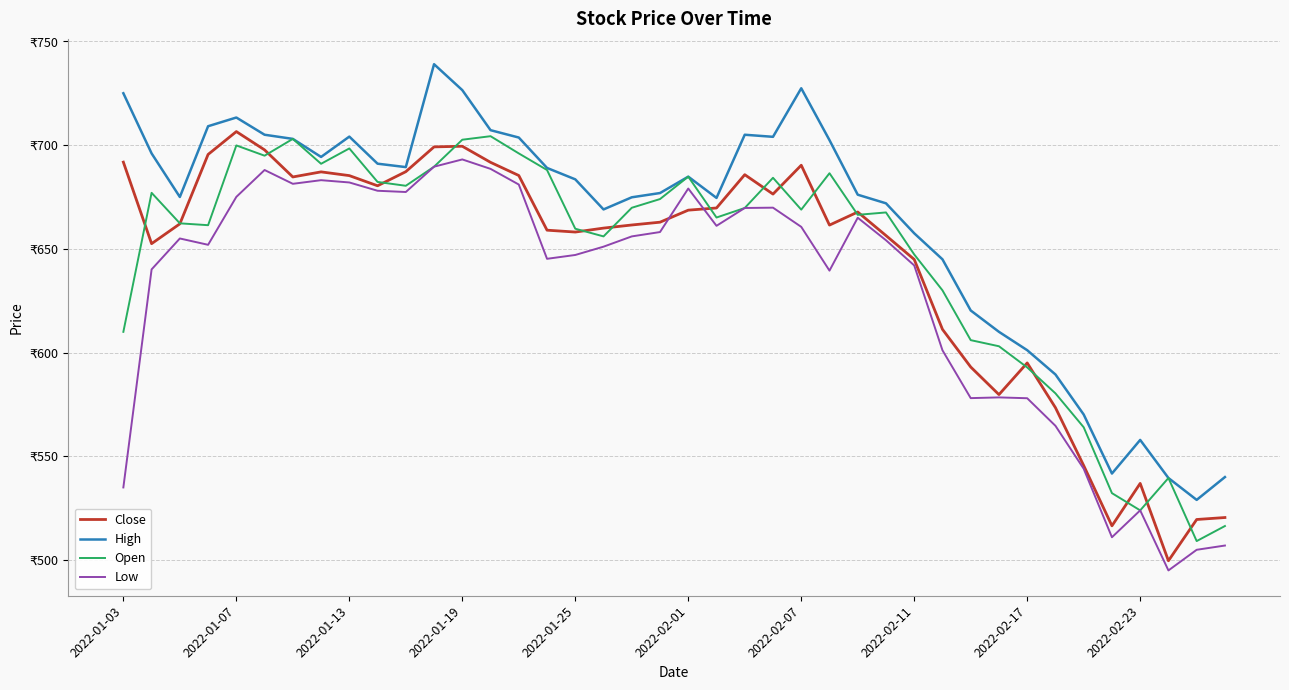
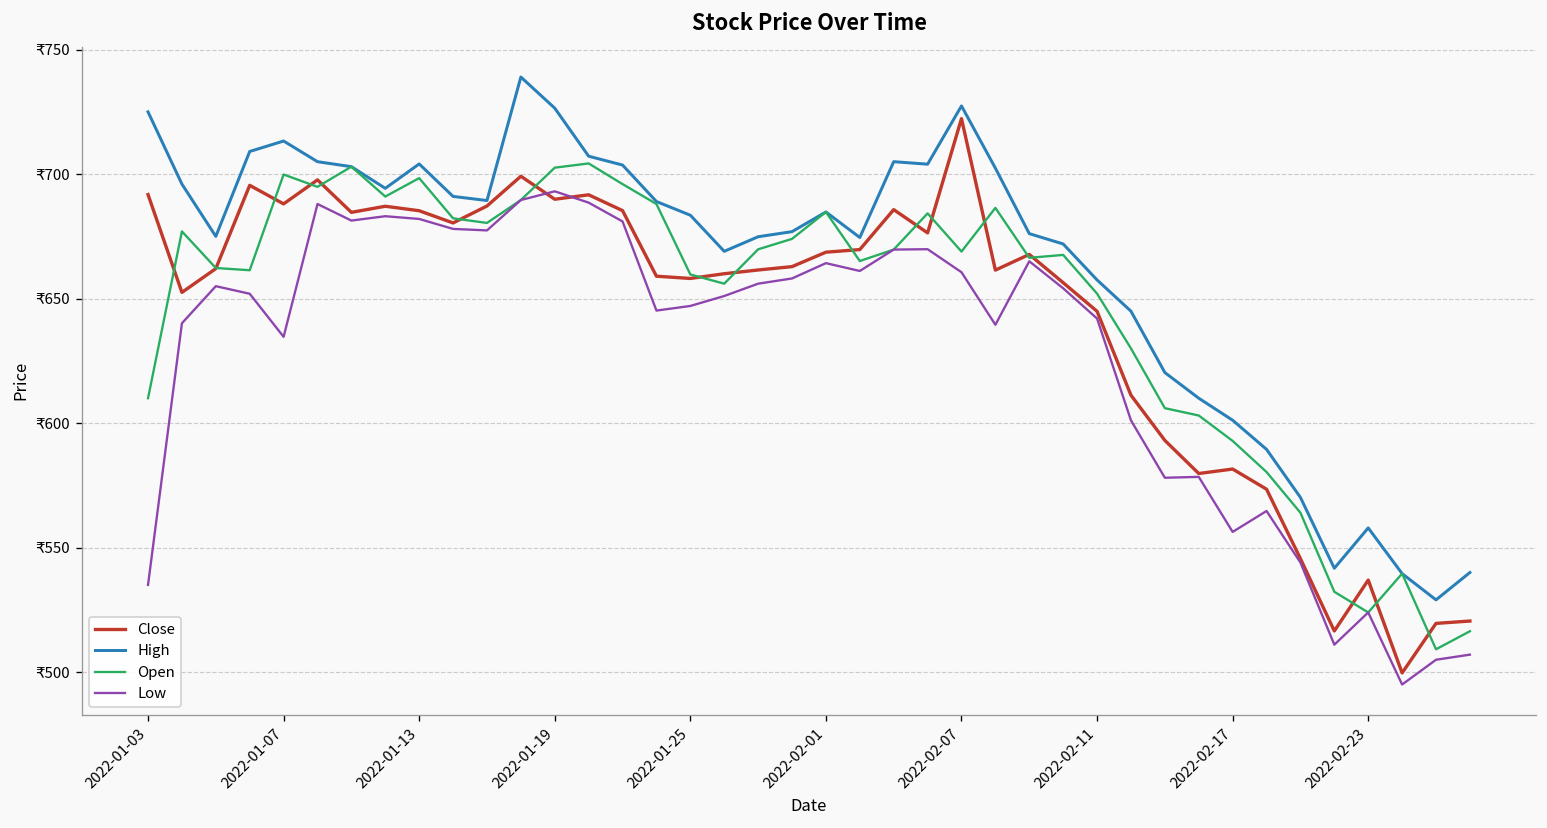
Close, 2022-01-07: ₹707 -> ₹688
Low, 2022-01-07: ₹675 -> ₹635
Close, 2022-01-19: ₹699 -> ₹690
Low, 2022-02-01: ₹679 -> ₹664
Close, 2022-02-07: ₹690 -> ₹722
Open, 2022-02-11: ₹647 -> ₹652
Close, 2022-02-17: ₹595 -> ₹582
Low, 2022-02-17: ₹578 -> ₹556
